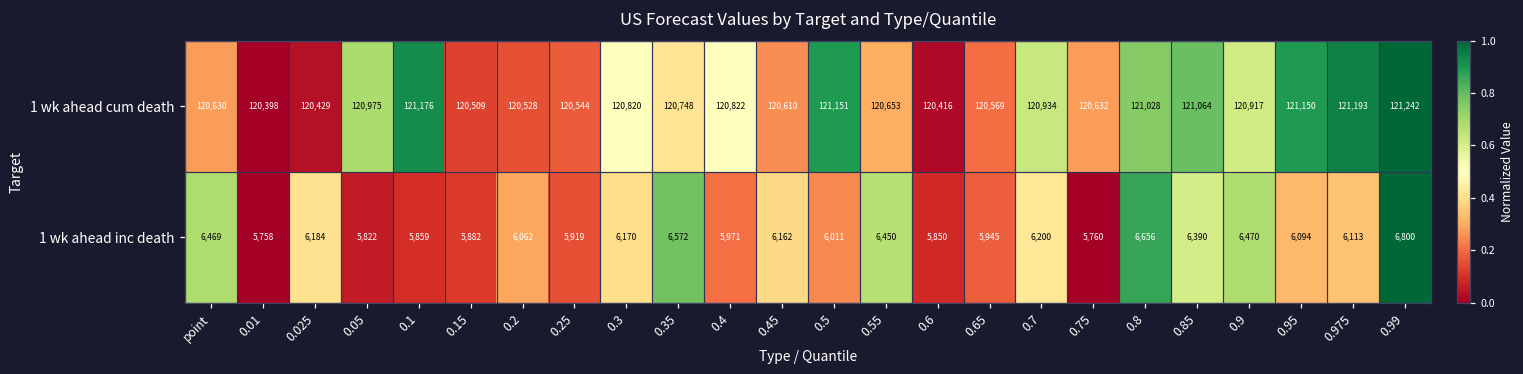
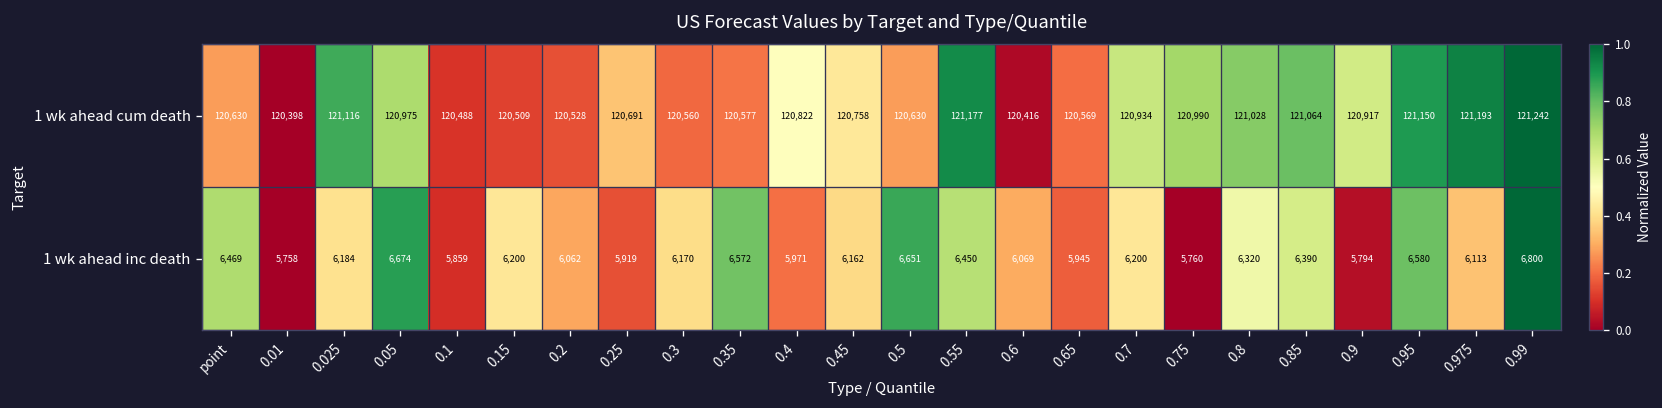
1 wk ahead cum death, 0.025: 120,429 -> 121,116
1 wk ahead cum death, 0.1: 121,176 -> 120,488
1 wk ahead cum death, 0.25: 120,544 -> 120,691
1 wk ahead cum death, 0.3: 120,820 -> 120,560
1 wk ahead cum death, 0.35: 120,748 -> 120,577
1 wk ahead cum death, 0.45: 120,610 -> 120,758
1 wk ahead cum death, 0.5: 121,151 -> 120,630
1 wk ahead cum death, 0.55: 120,653 -> 121,177
1 wk ahead cum death, 0.75: 120,632 -> 120,990
1 wk ahead inc death, 0.05: 5,822 -> 6,674
1 wk ahead inc death, 0.15: 5,882 -> 6,200
1 wk ahead inc death, 0.5: 6,011 -> 6,651
1 wk ahead inc death, 0.6: 5,850 -> 6,069
1 wk ahead inc death, 0.8: 6,656 -> 6,320
1 wk ahead inc death, 0.9: 6,470 -> 5,794
1 wk ahead inc death, 0.95: 6,094 -> 6,580
